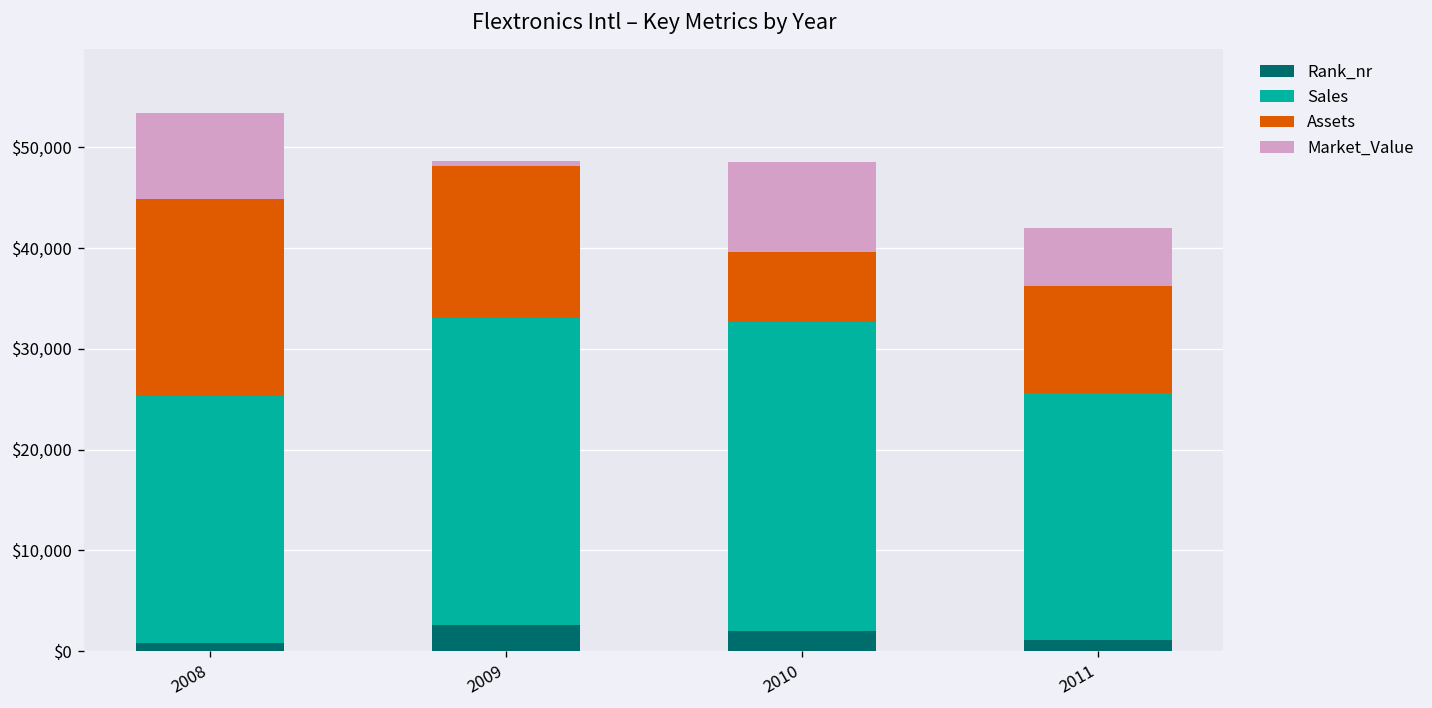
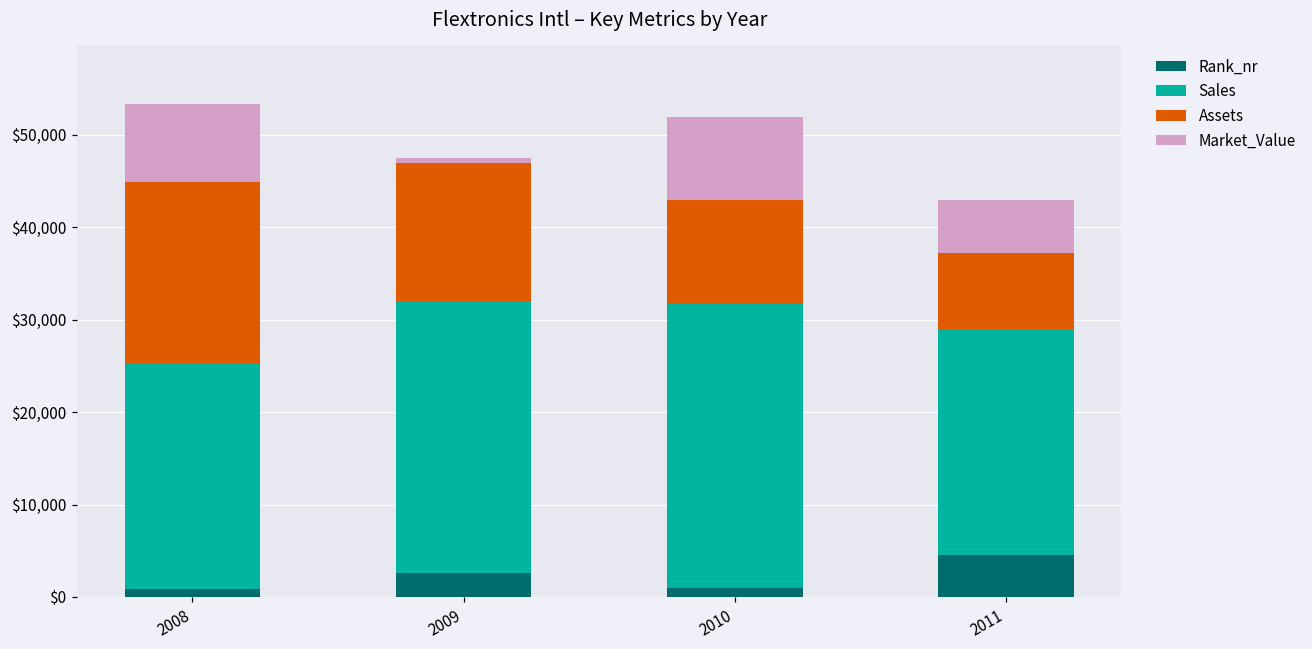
Sales, 2009: $30,000 -> $29,000
Rank_nr, 2010: $2,000 -> $1,000
Assets, 2010: $7,000 -> $11,000
Rank_nr, 2011: $1,000 -> $5,000
Assets, 2011: $11,000 -> $8,000
